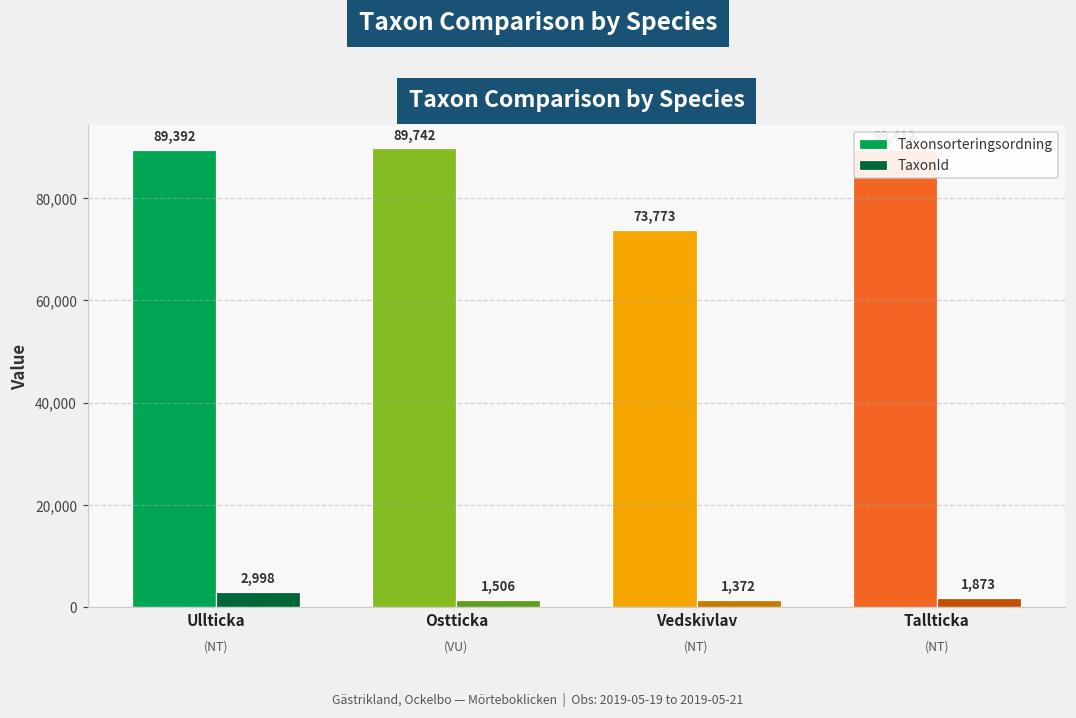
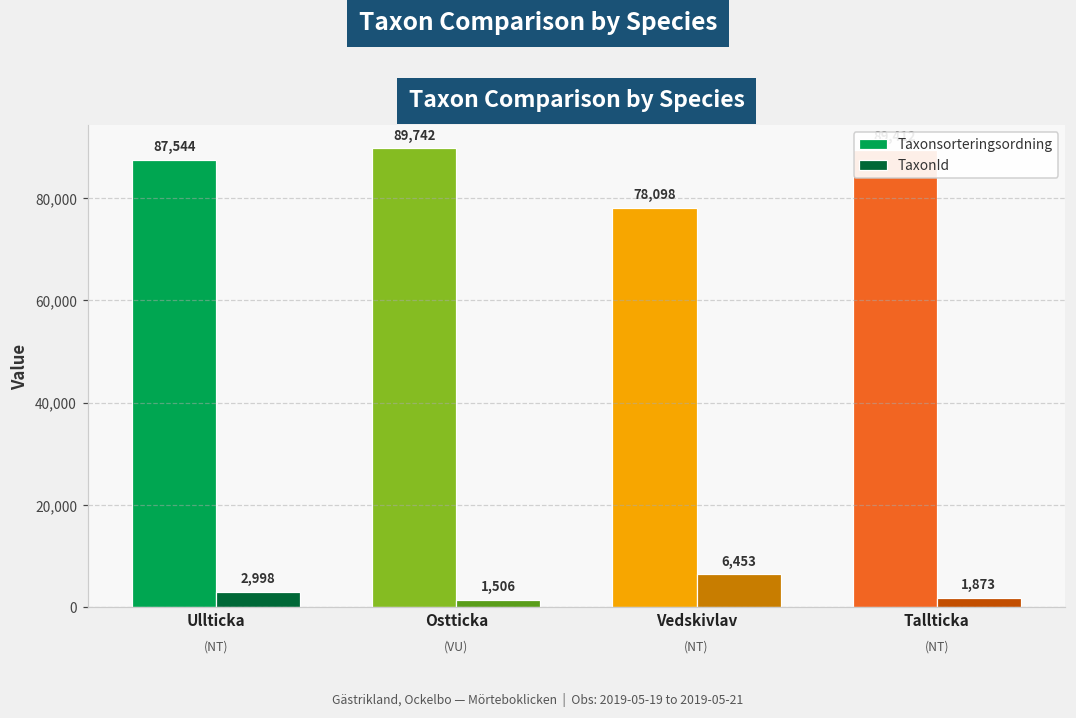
Taxonsorteringsordning, Ullticka: 89,392 -> 87,544
Taxonsorteringsordning, Vedskivlav: 73,773 -> 78,098
TaxonId, Vedskivlav: 1,372 -> 6,453
